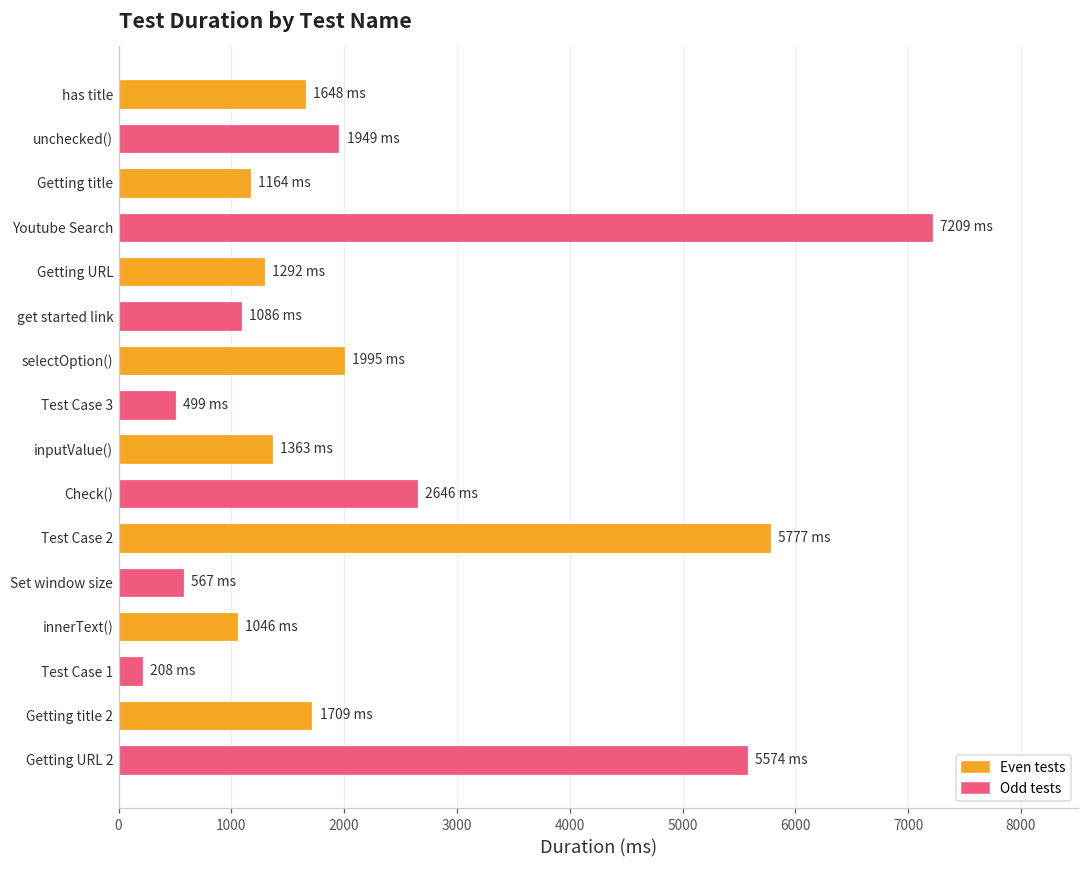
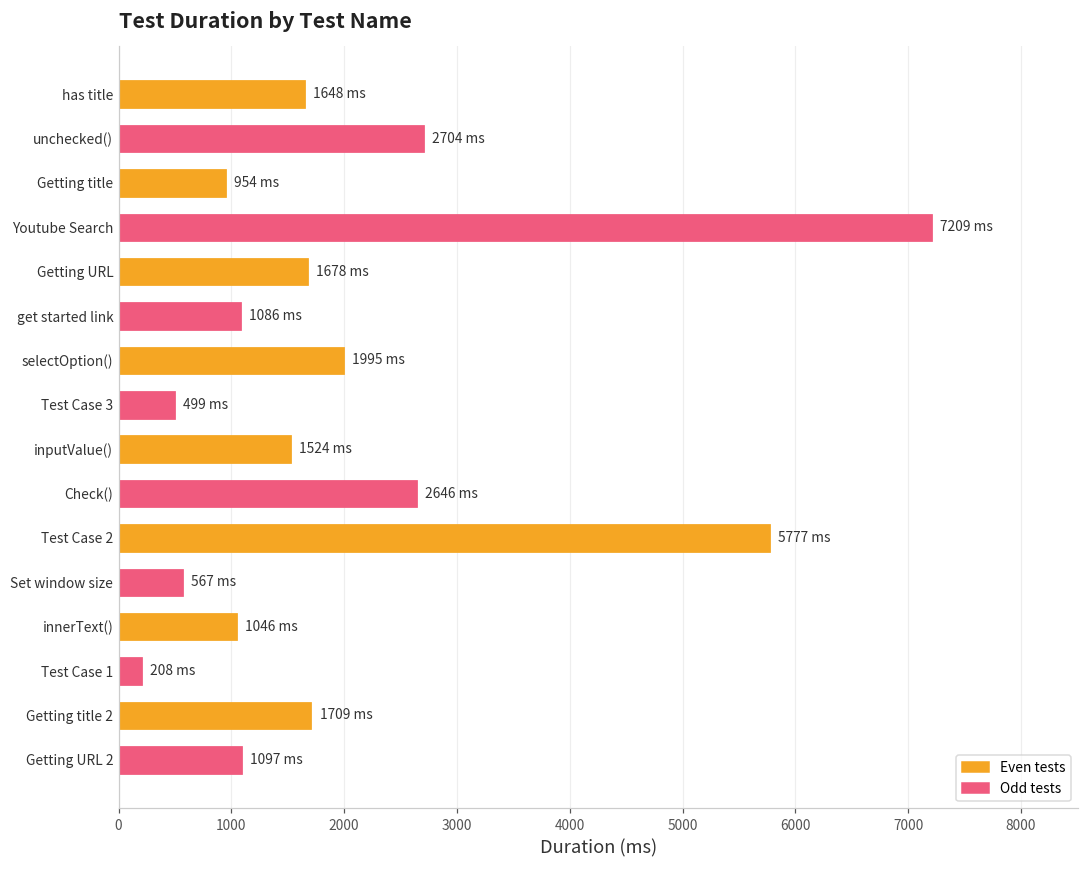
unchecked(): 1949 -> 2704
Getting title: 1164 -> 954
Getting URL: 1292 -> 1678
inputValue(): 1363 -> 1524
Getting URL 2: 5574 -> 1097
